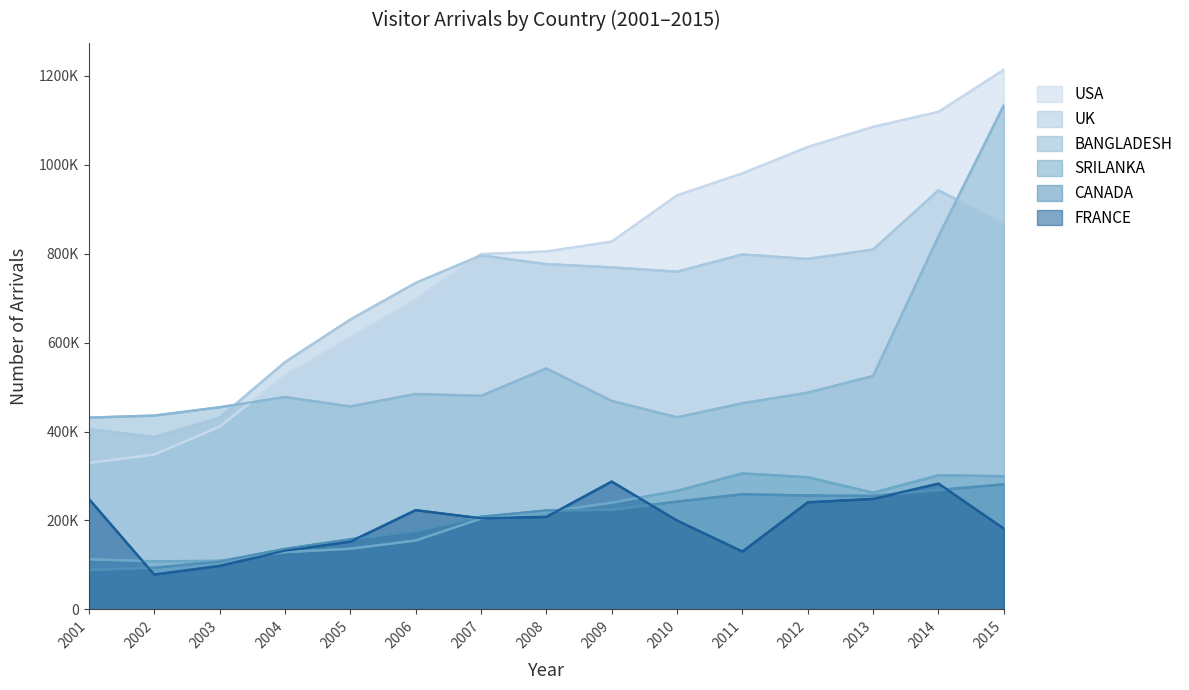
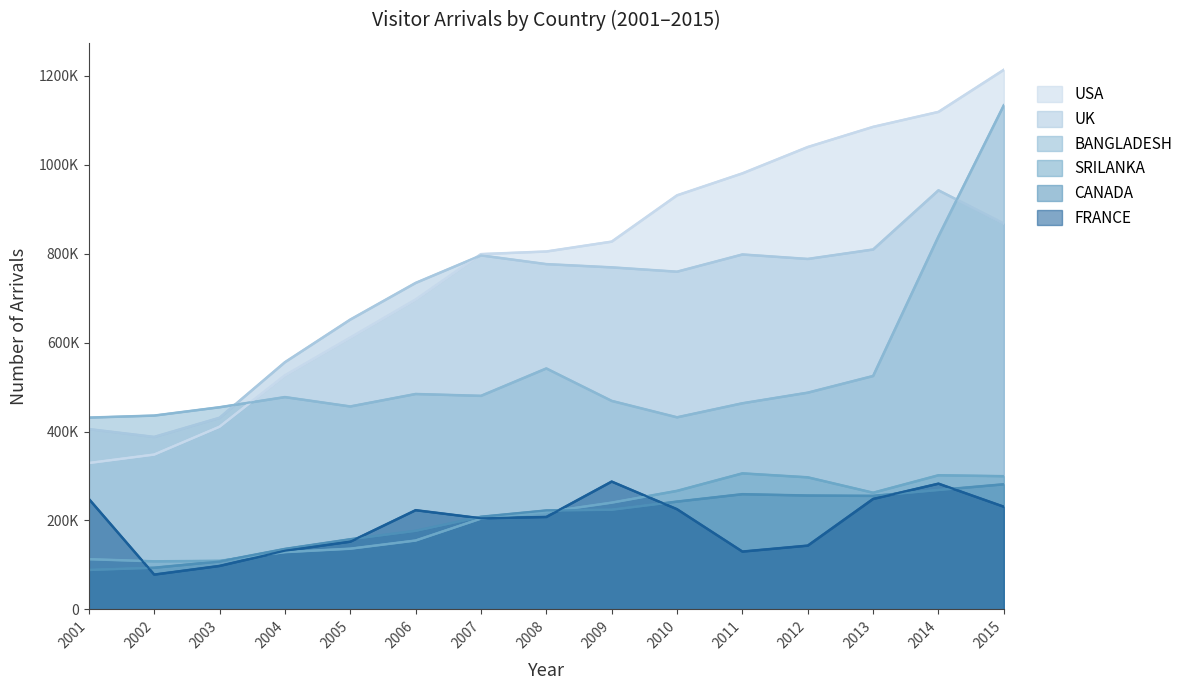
FRANCE, 2010: 200000 -> 230000
FRANCE, 2012: 240000 -> 140000
FRANCE, 2015: 180000 -> 230000
